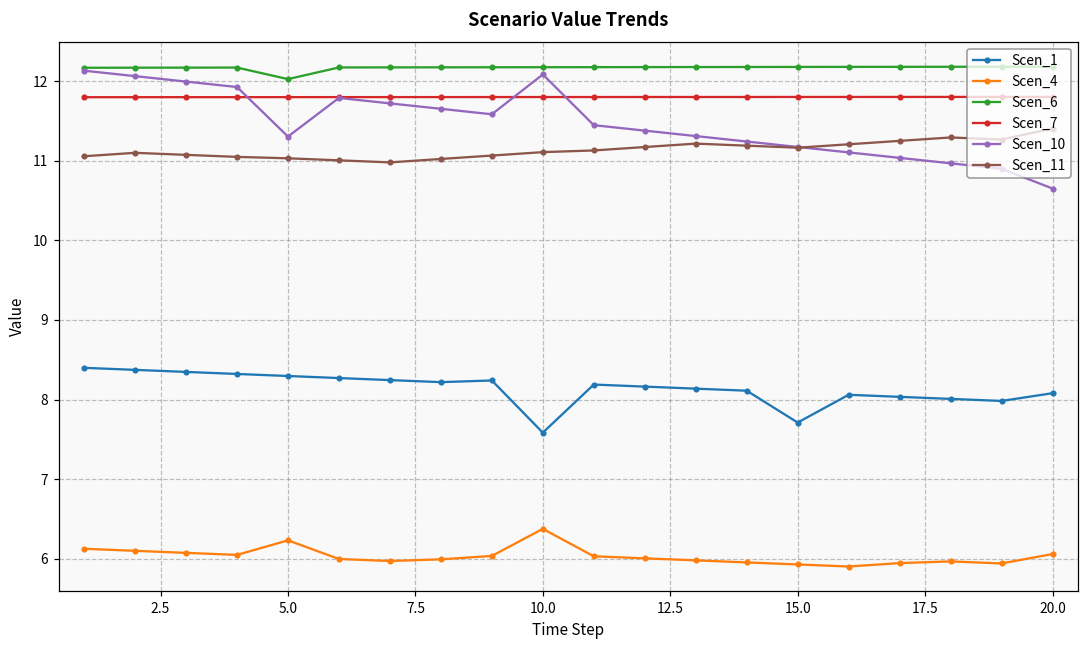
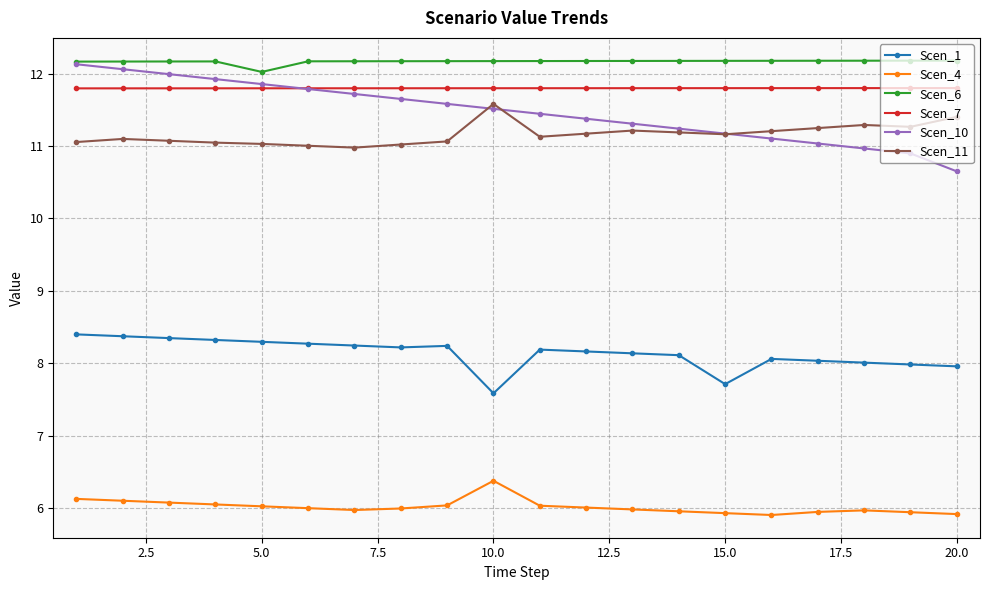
Scen_4, 5.0: 6.2 -> 6.0
Scen_10, 5.0: 11.3 -> 11.9
Scen_10, 10.0: 12.1 -> 11.5
Scen_11, 10.0: 11.1 -> 11.6
Scen_1, 20.0: 8.1 -> 8.0
Scen_4, 20.0: 6.1 -> 5.9
